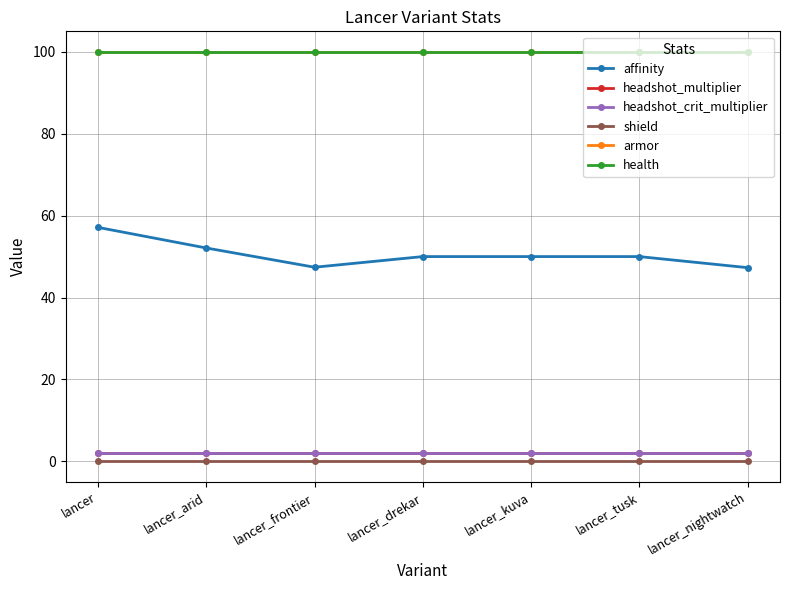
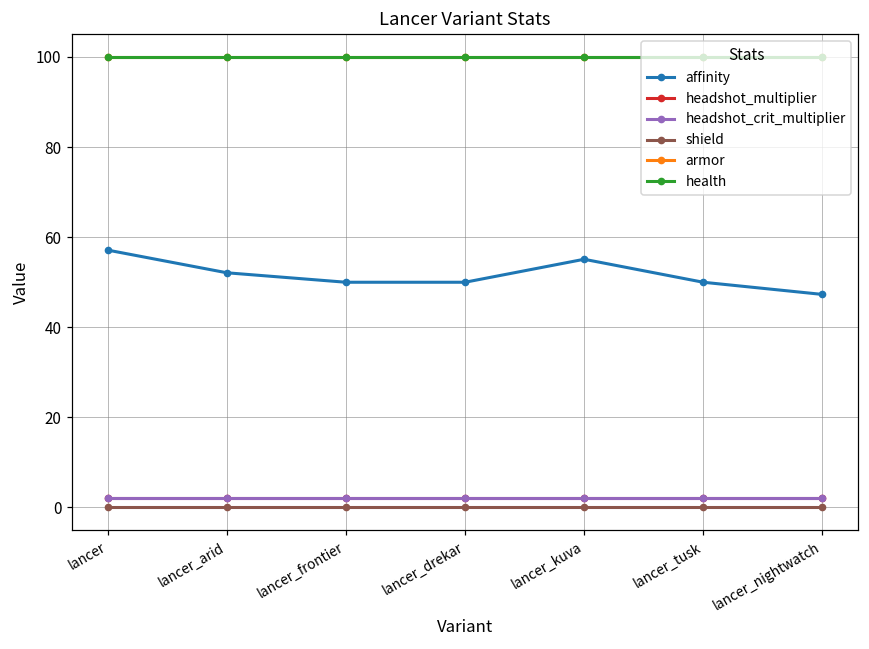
affinity, lancer_frontier: 47 -> 50
affinity, lancer_kuva: 50 -> 55
